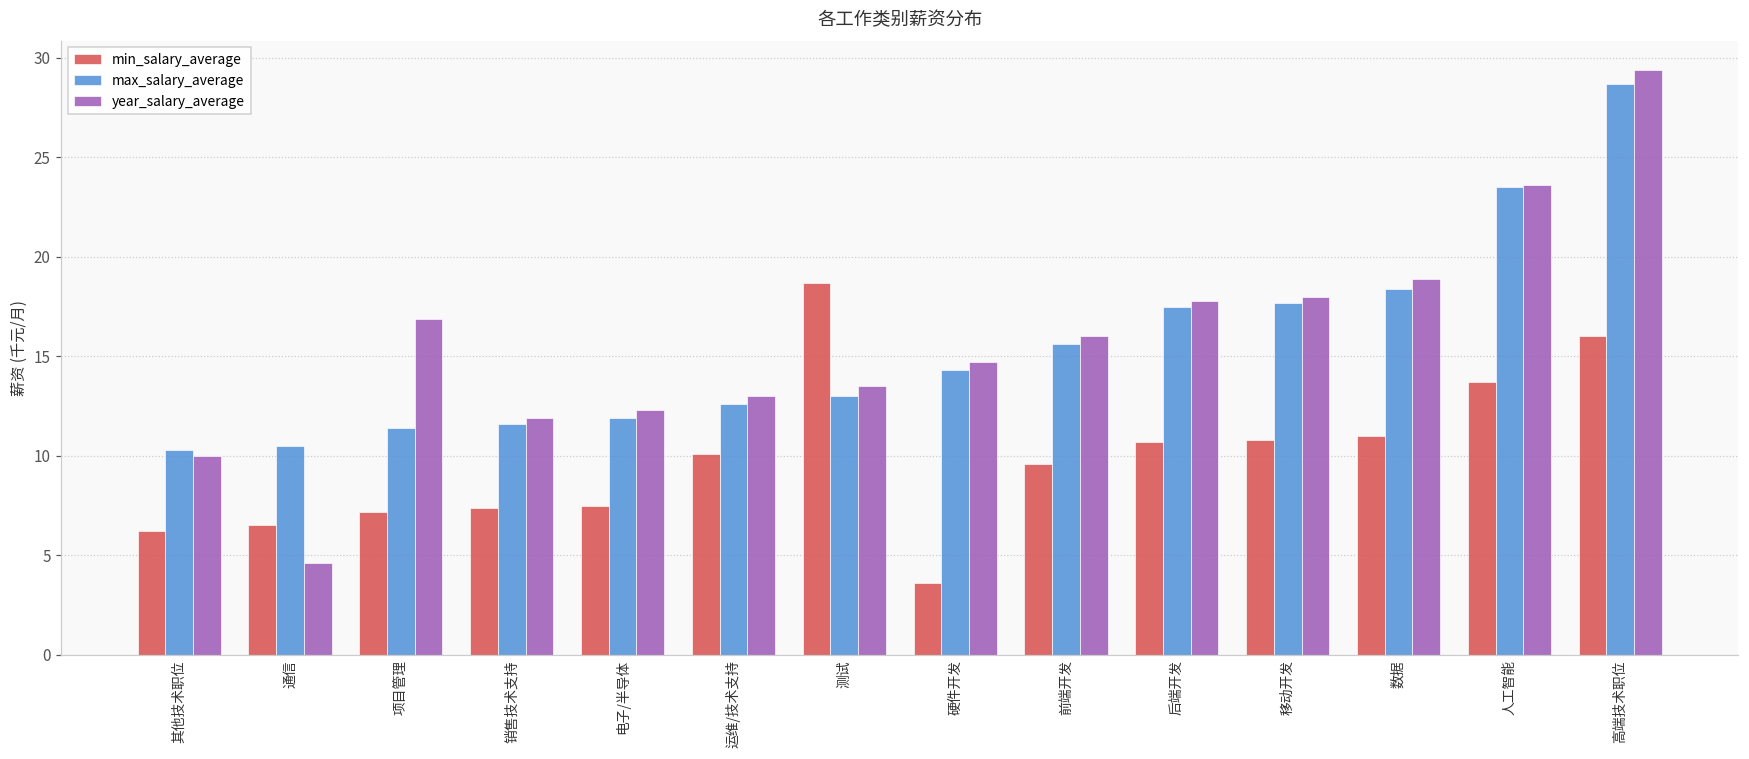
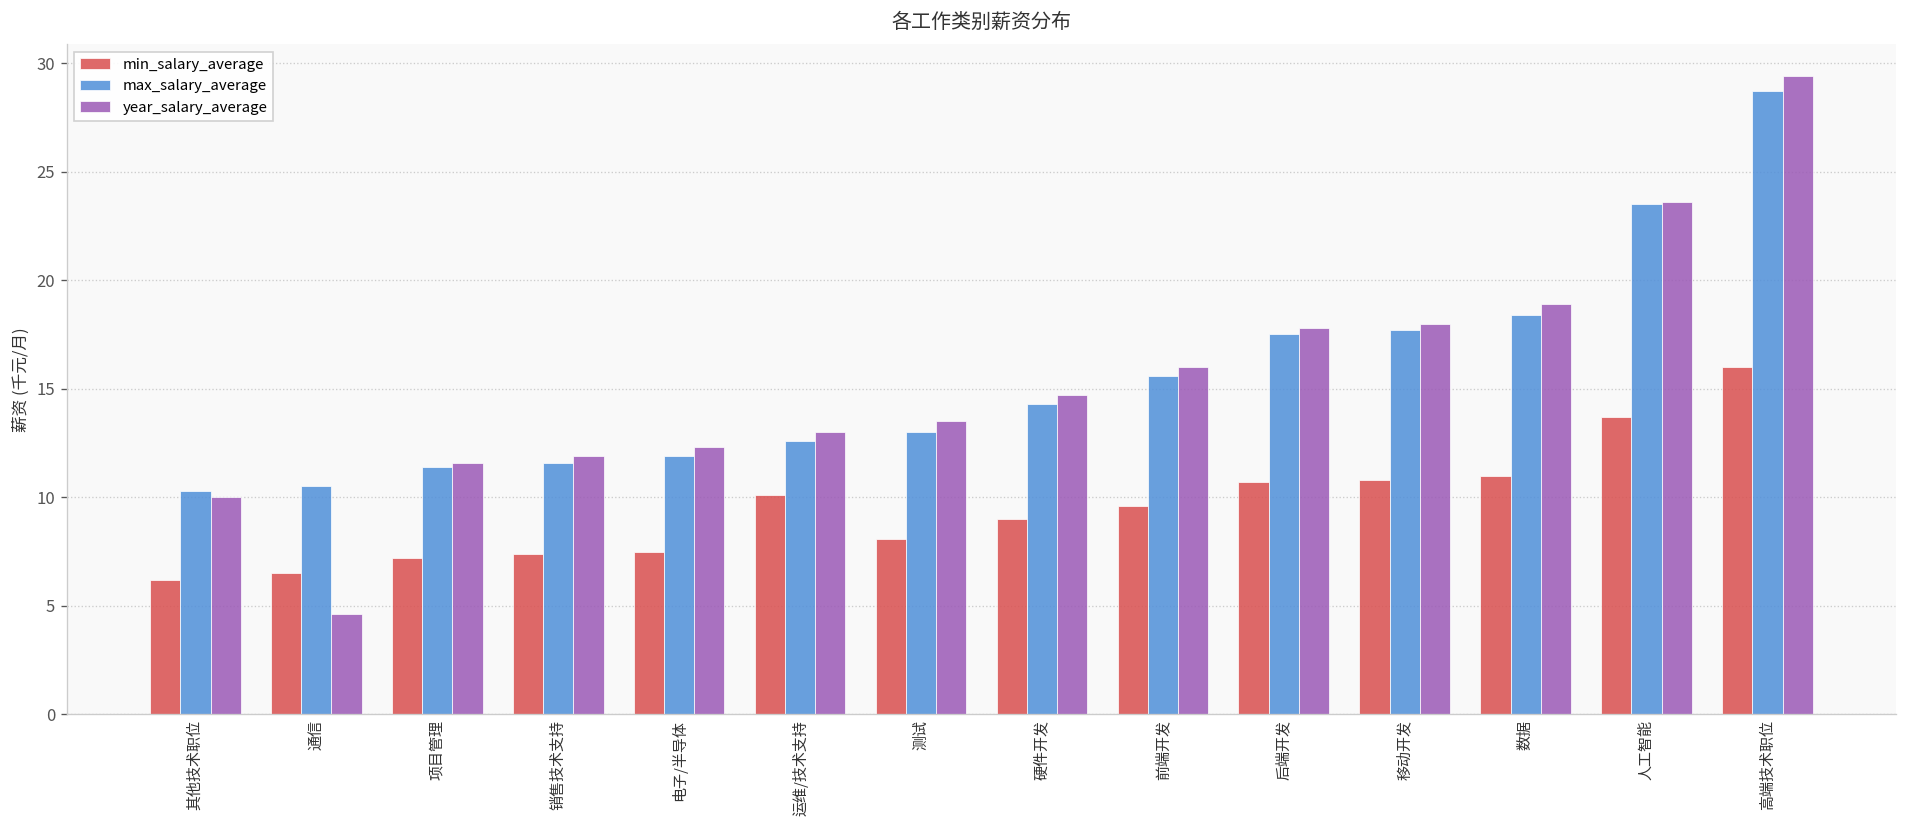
year_salary_average, 项目管理: 16.9 -> 11.6
min_salary_average, 测试: 18.7 -> 8.1
min_salary_average, 硬件开发: 3.6 -> 9.0
